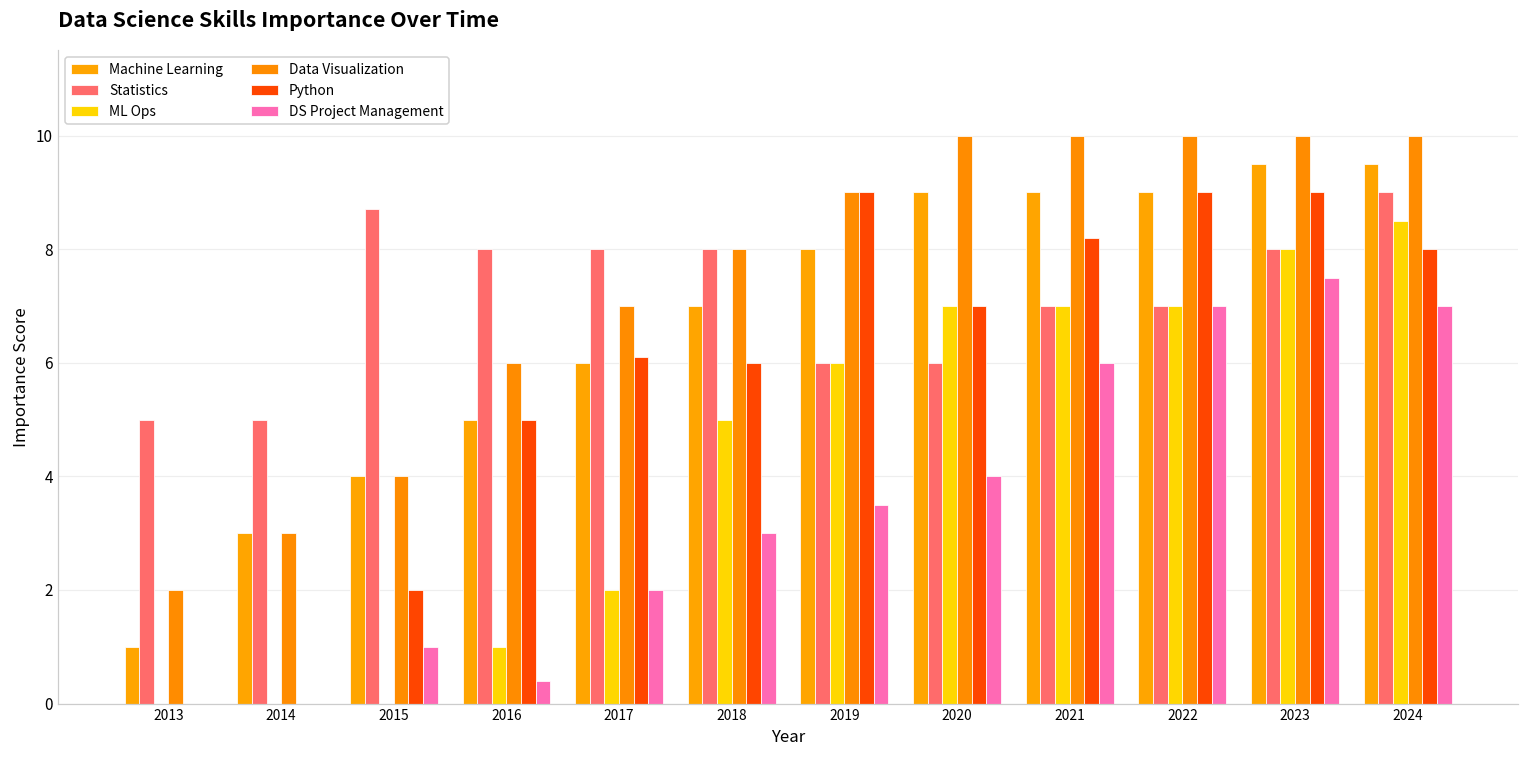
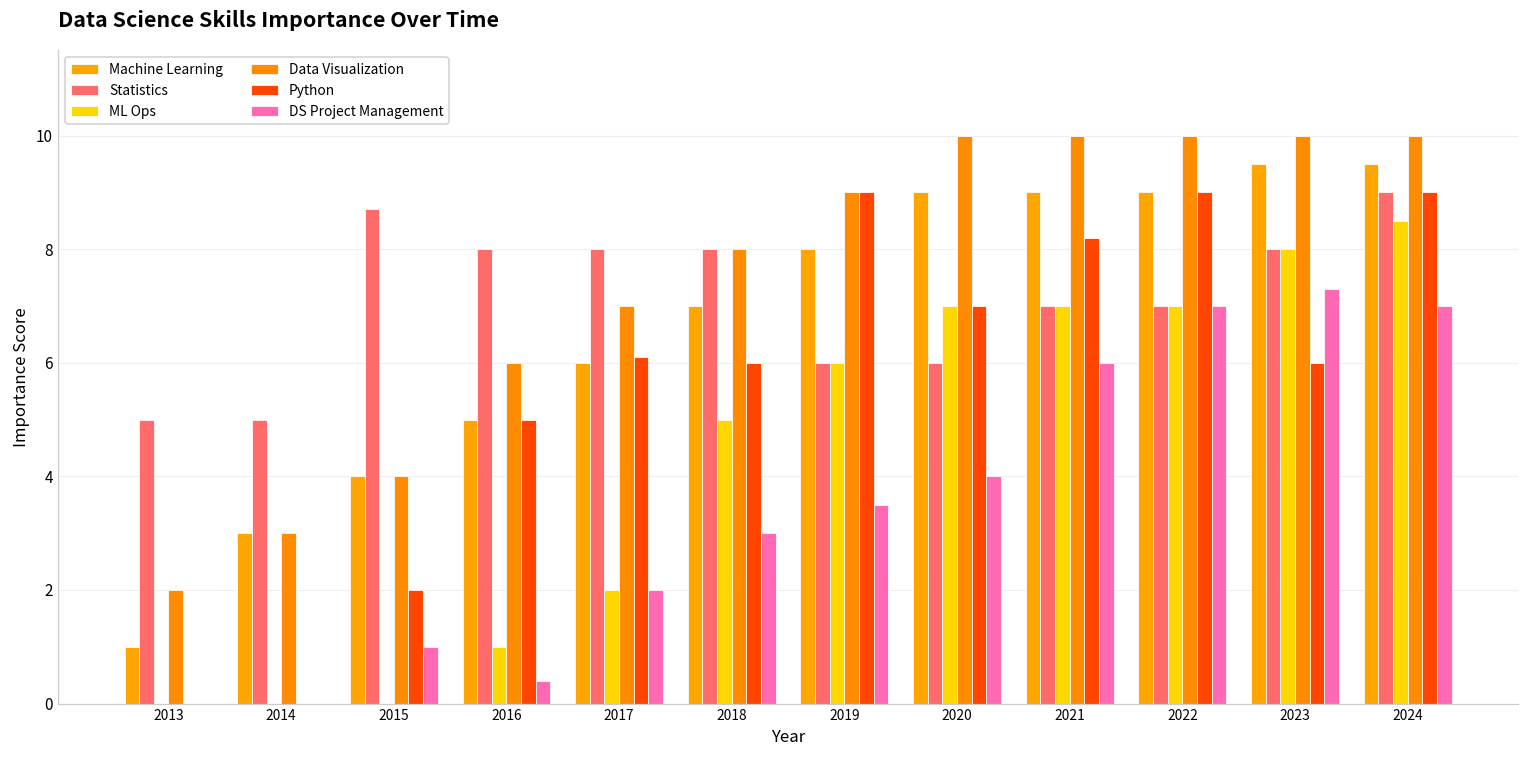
Python, 2023: 9 -> 6
DS Project Management, 2023: 7.5 -> 7.3
Python, 2024: 8 -> 9
